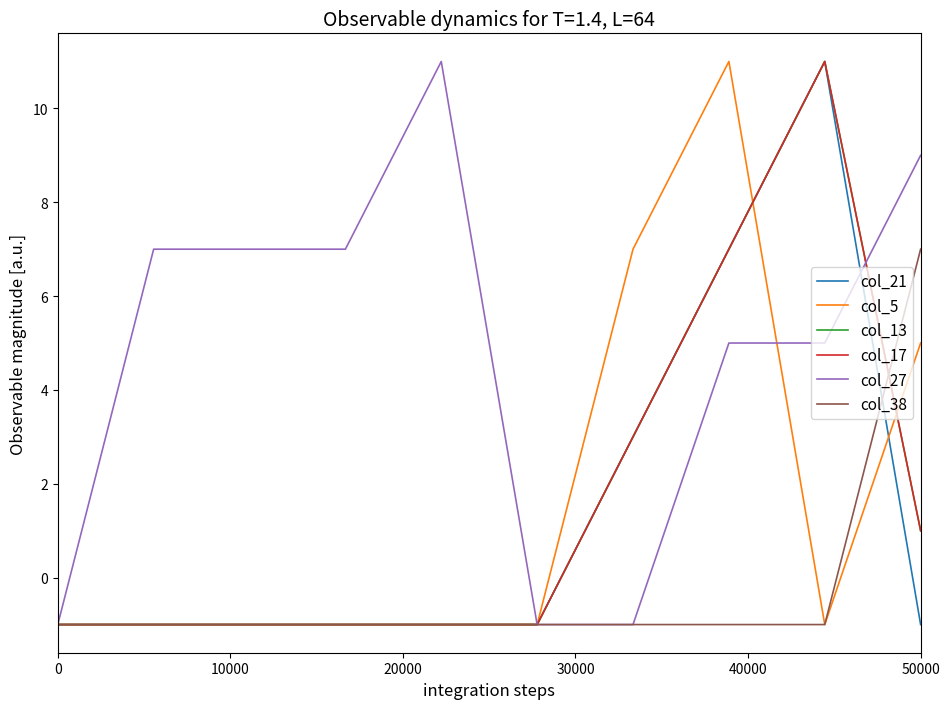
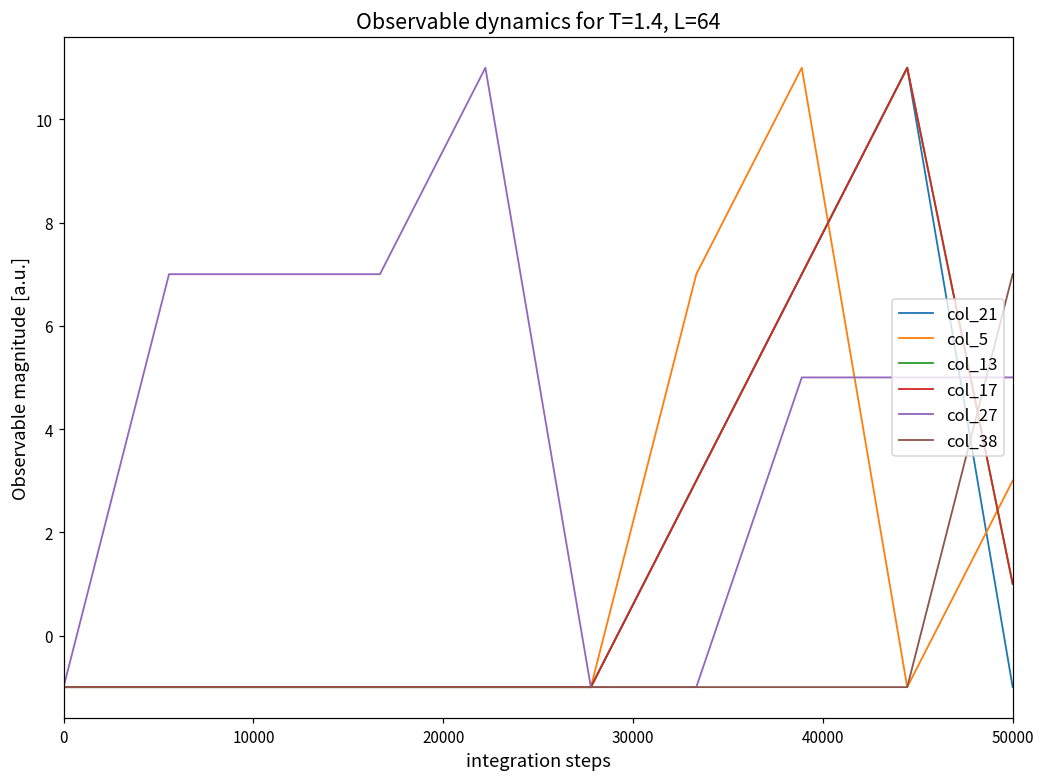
col_5, 50000: 5 -> 3
col_27, 50000: 9 -> 5
